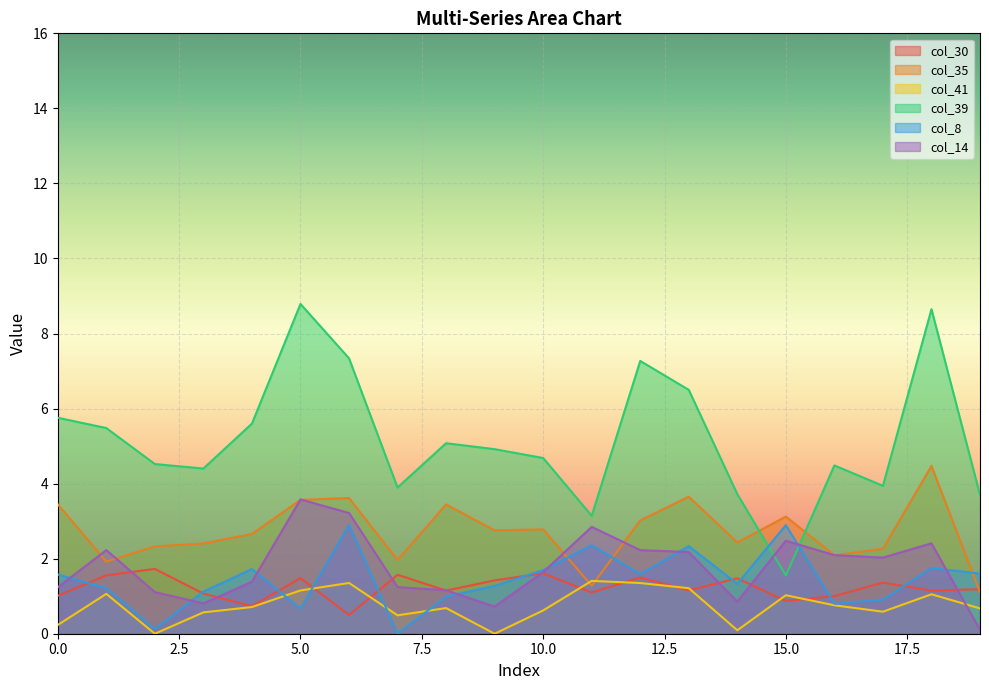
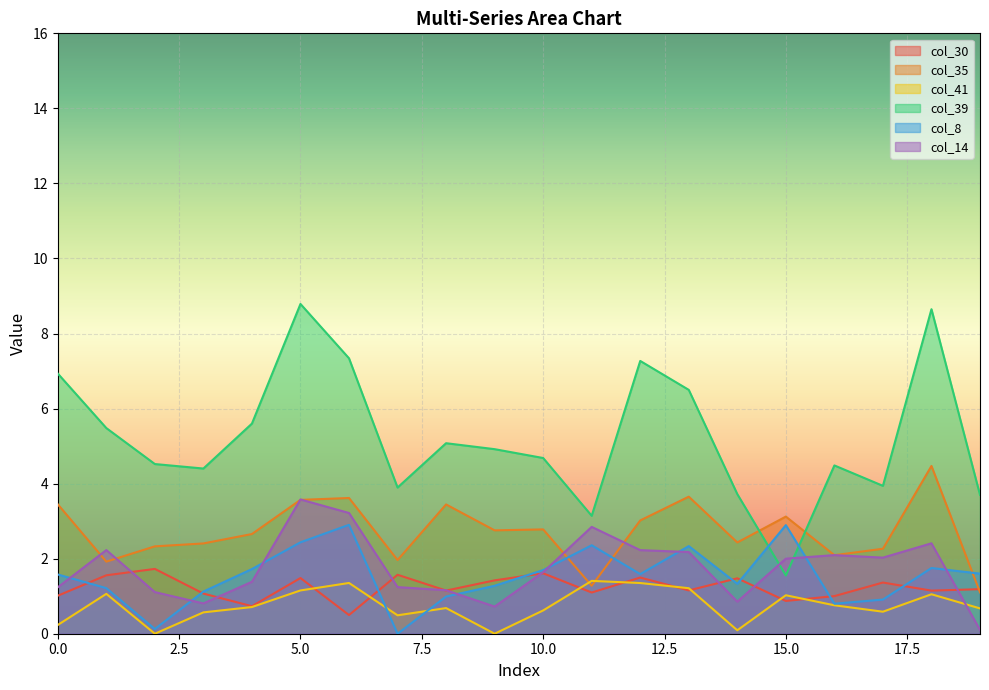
col_39, 0.0: 5.8 -> 6.9
col_8, 5.0: 0.7 -> 2.4
col_14, 15.0: 2.5 -> 2.0
